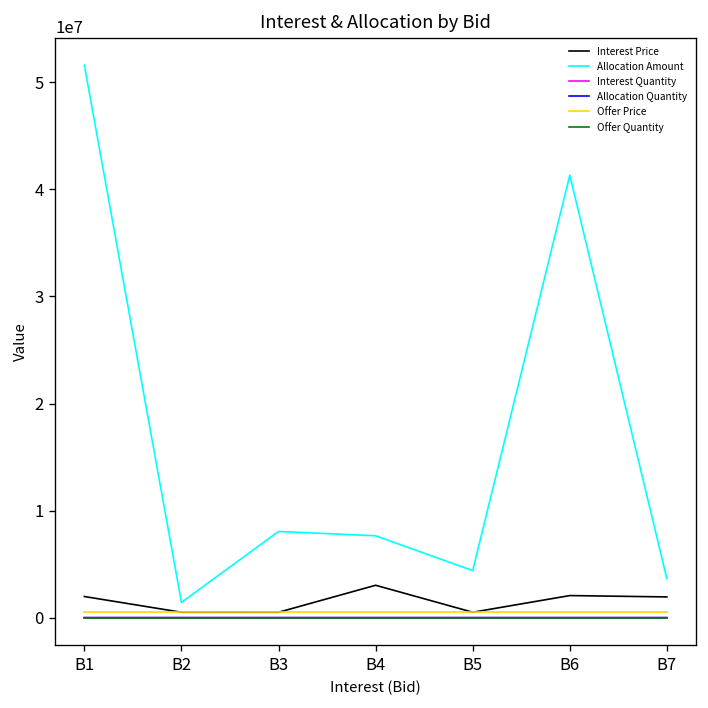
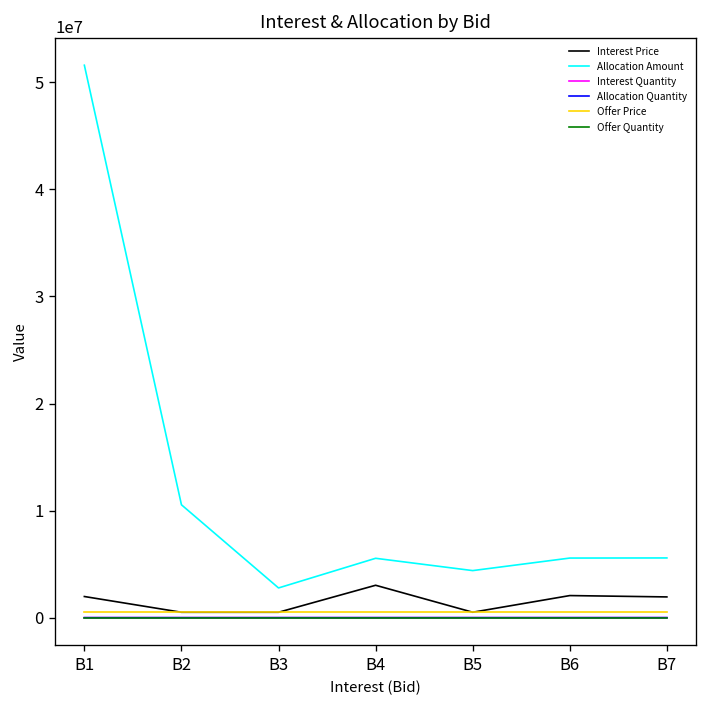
Allocation Amount, B2: 1000000 -> 11000000
Allocation Amount, B3: 8000000 -> 3000000
Allocation Amount, B4: 8000000 -> 6000000
Allocation Amount, B6: 41000000 -> 6000000
Allocation Amount, B7: 4000000 -> 6000000
